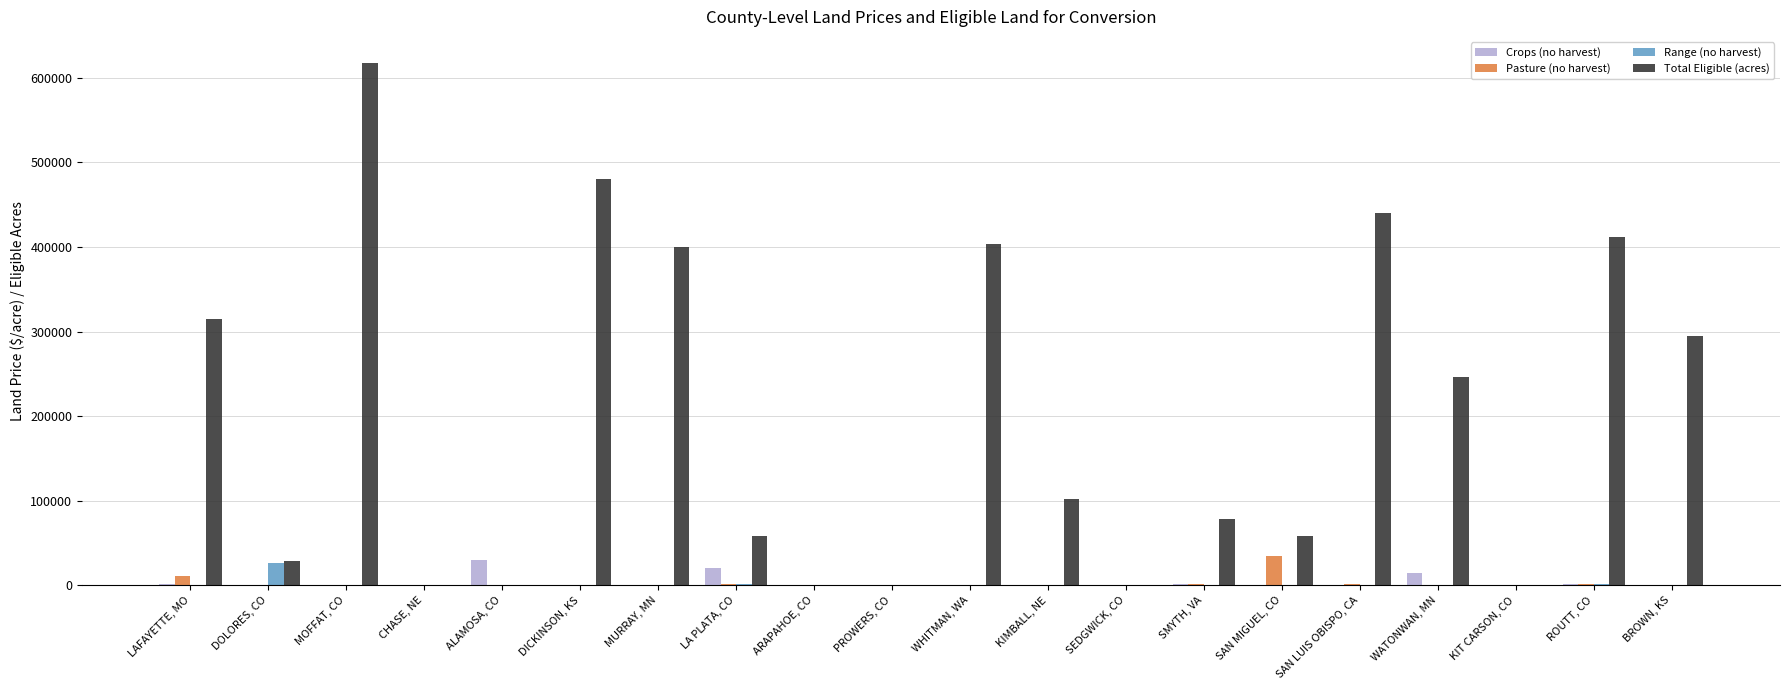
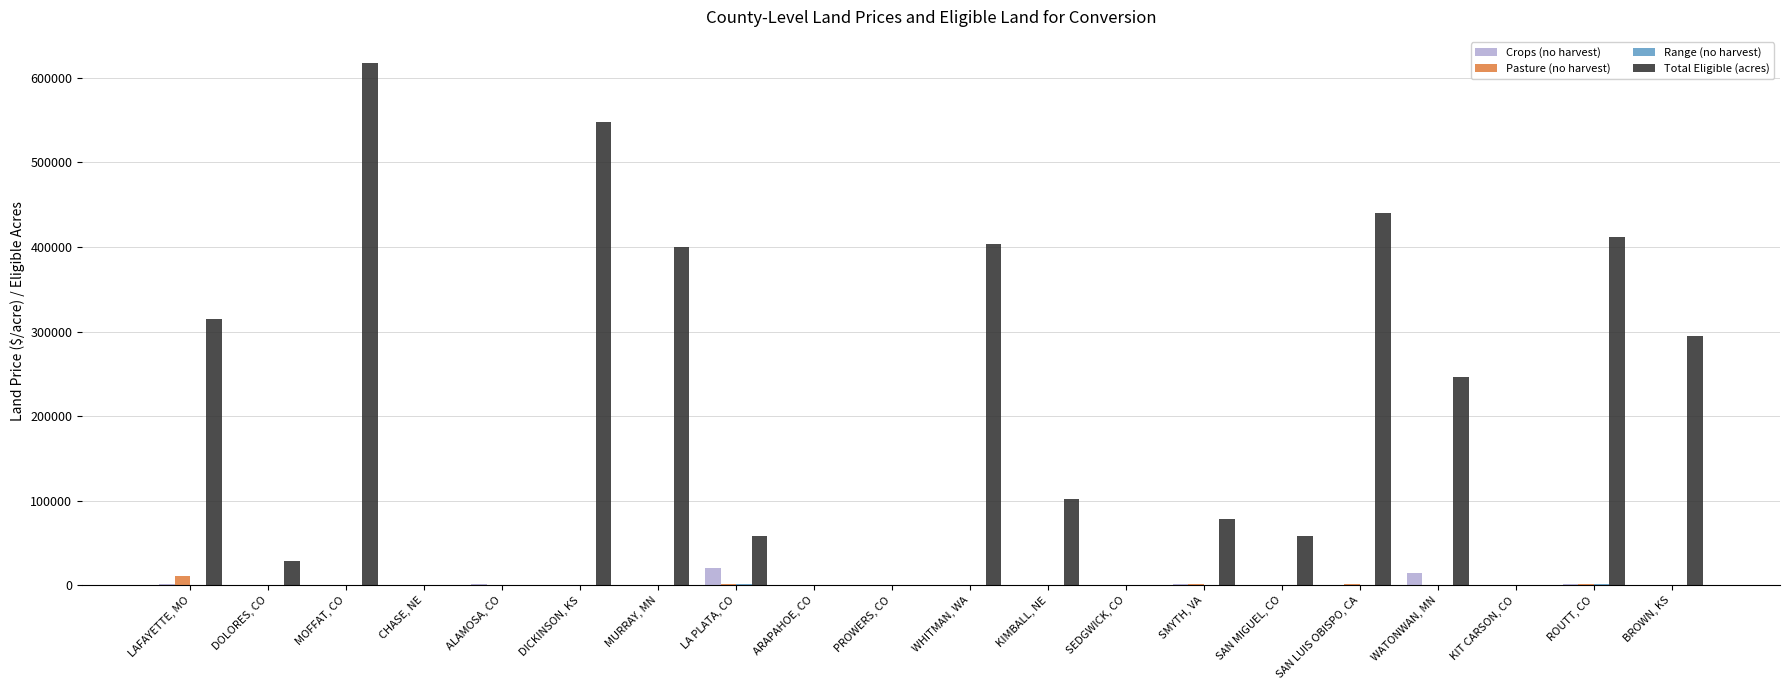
Range (no harvest), DOLORES, CO: 30000 -> 0
Crops (no harvest), ALAMOSA, CO: 30000 -> 0
Total Eligible (acres), DICKINSON, KS: 480000 -> 550000
Pasture (no harvest), SAN MIGUEL, CO: 30000 -> 0
